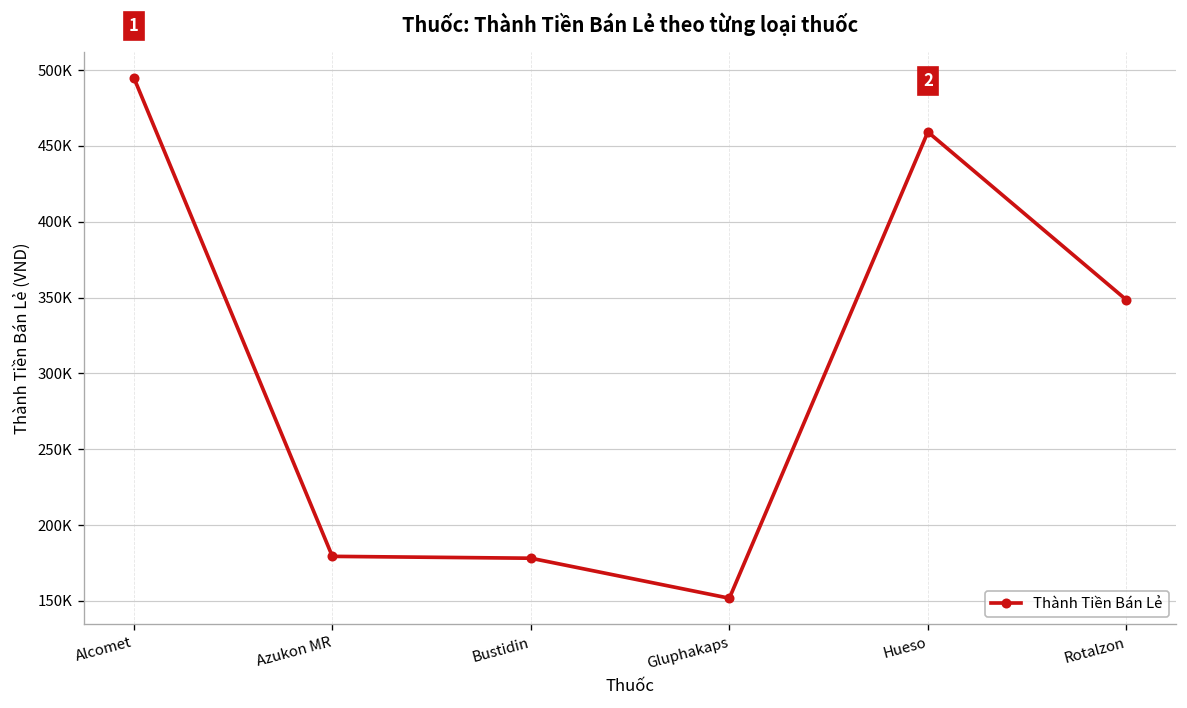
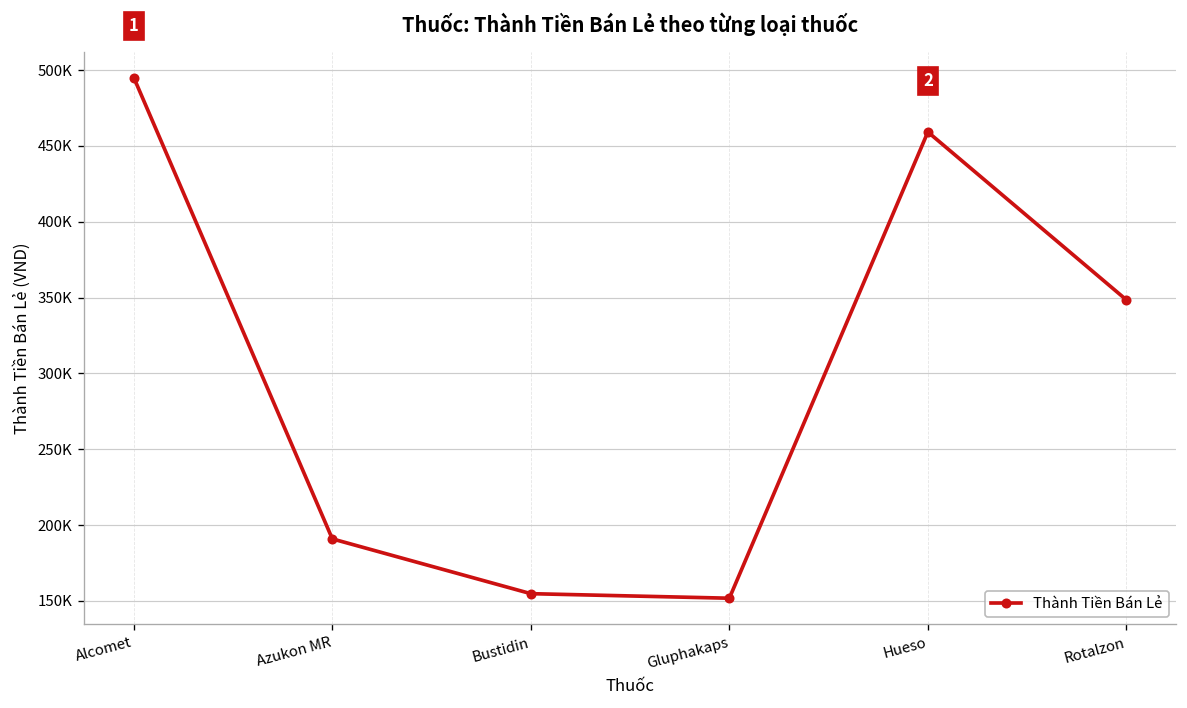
Azukon MR: 179000 -> 191000
Bustidin: 178000 -> 155000
